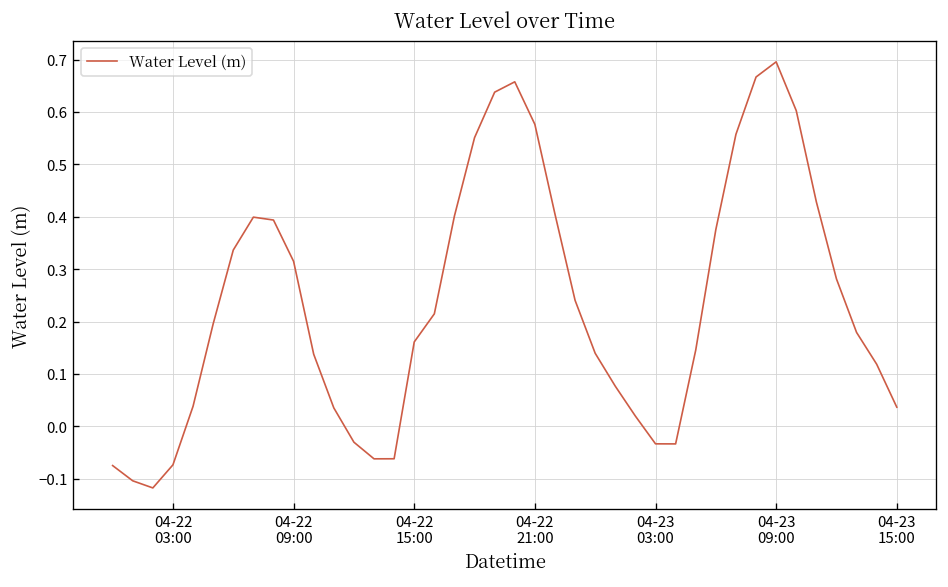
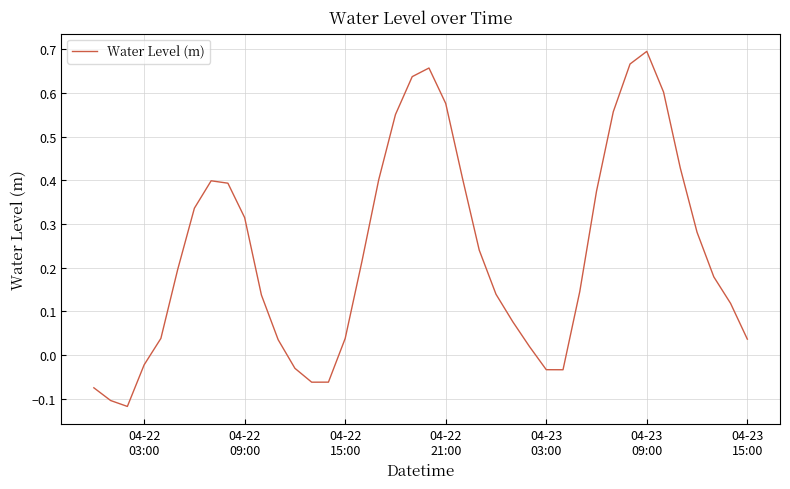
04-22 03:00: -0.07 -> -0.02
04-22 15:00: 0.16 -> 0.04
